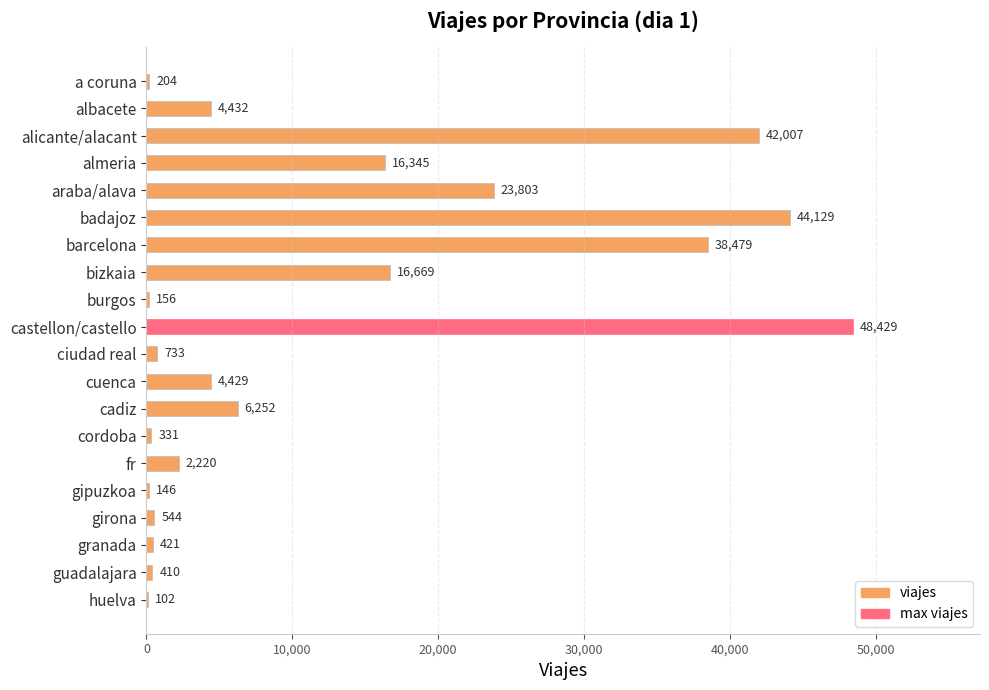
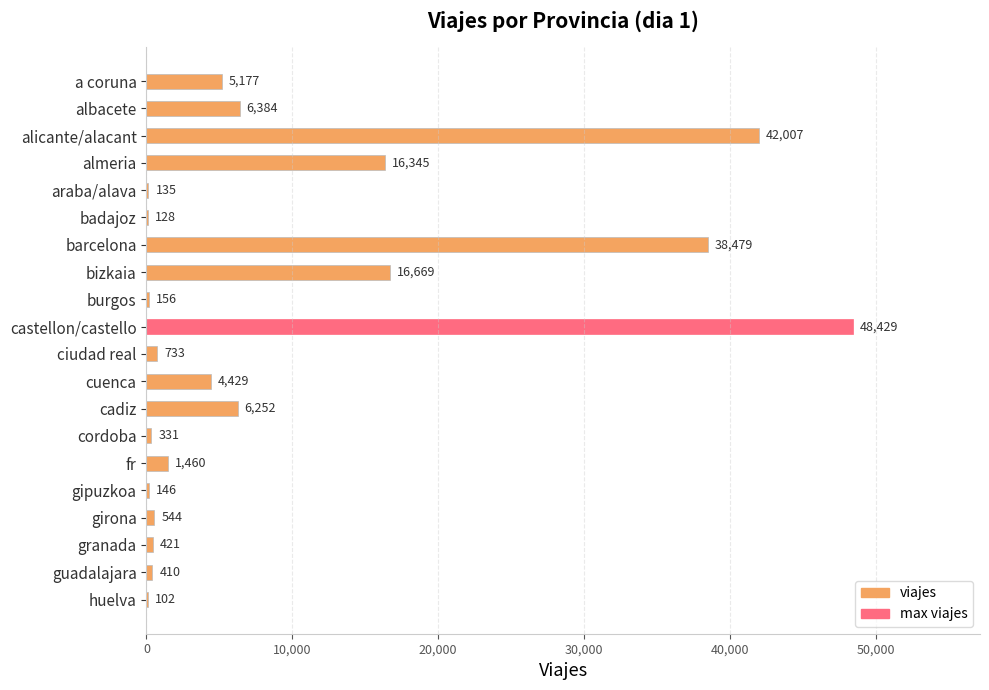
a coruna: 204 -> 5,177
albacete: 4,432 -> 6,384
araba/alava: 23,803 -> 135
badajoz: 44,129 -> 128
fr: 2,220 -> 1,460
